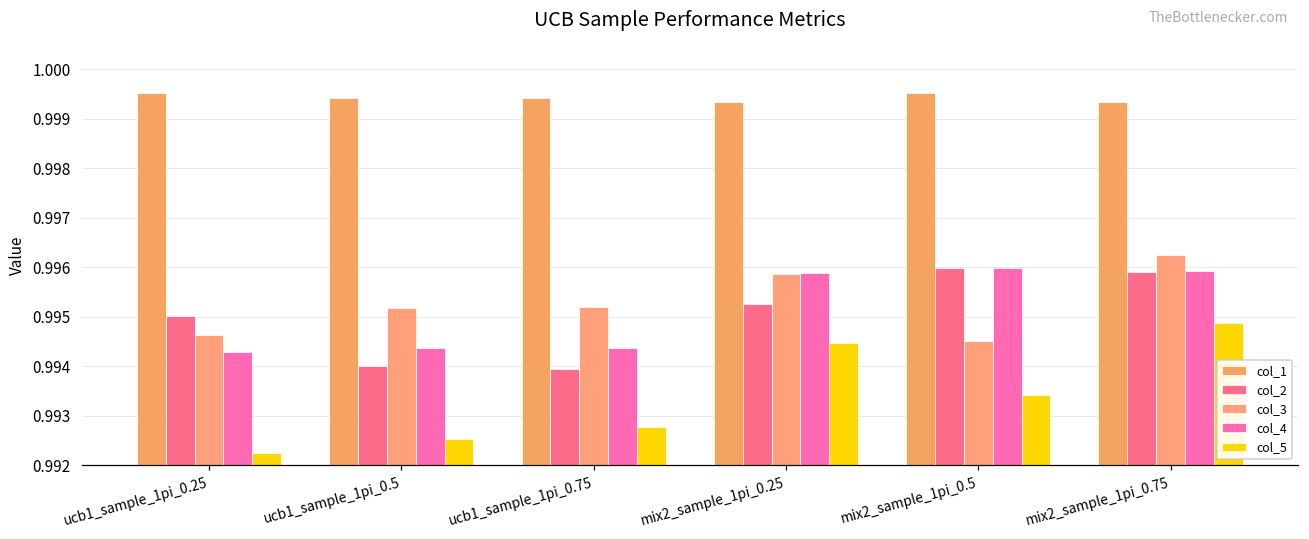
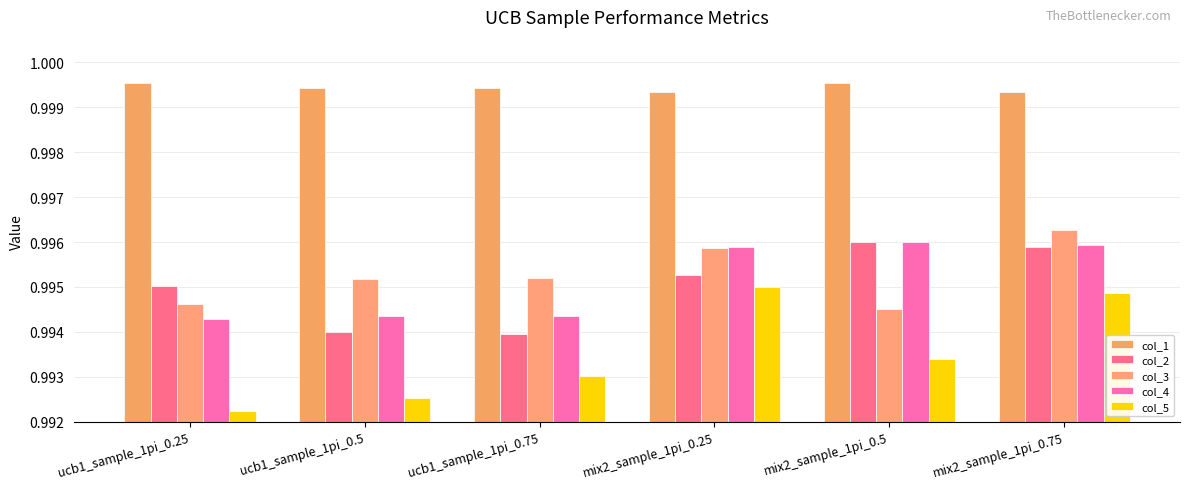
col_5, ucb1_sample_1pi_0.75: 0.9928 -> 0.9930
col_5, mix2_sample_1pi_0.25: 0.9945 -> 0.9950
